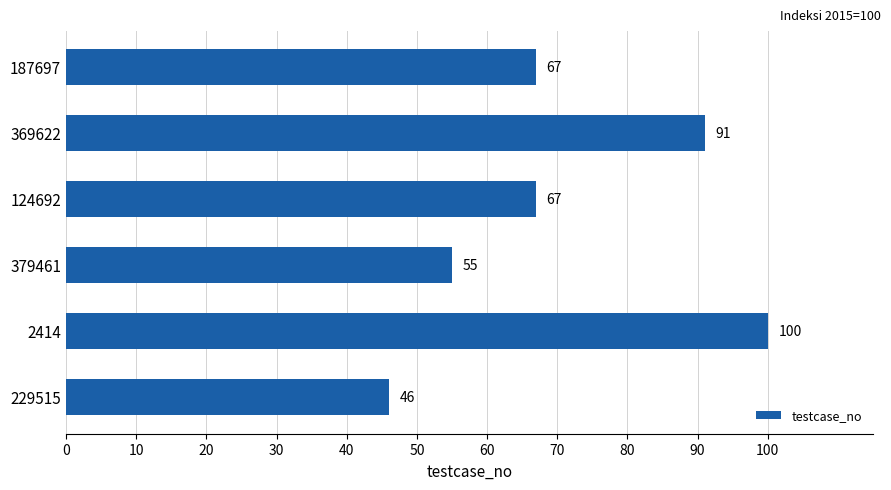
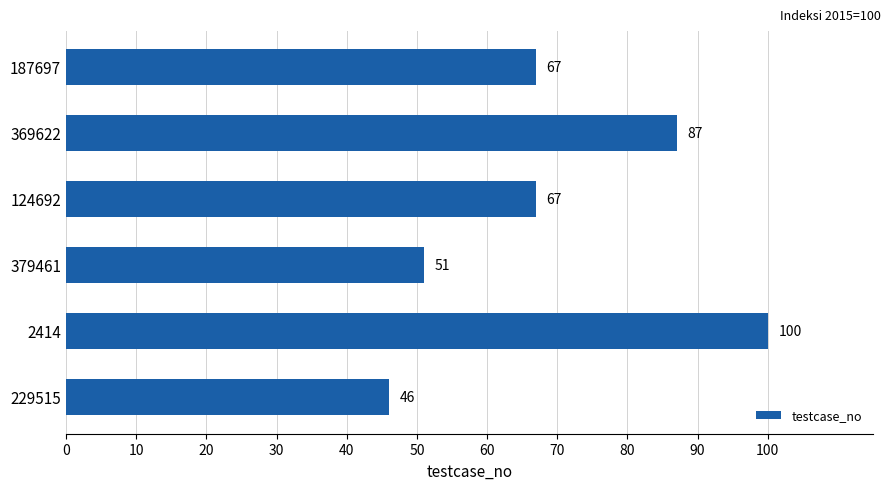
369622: 91 -> 87
379461: 55 -> 51
